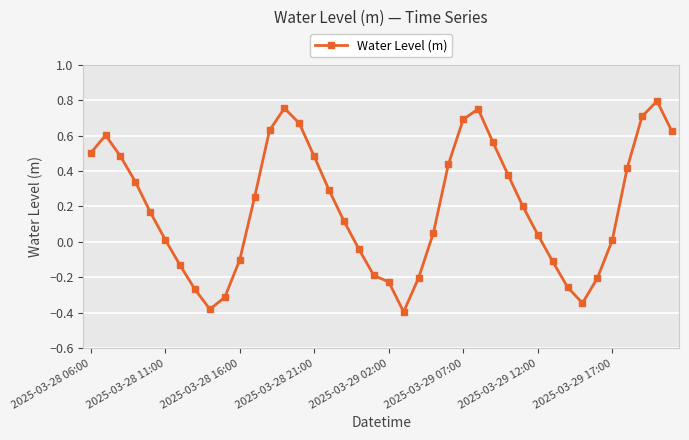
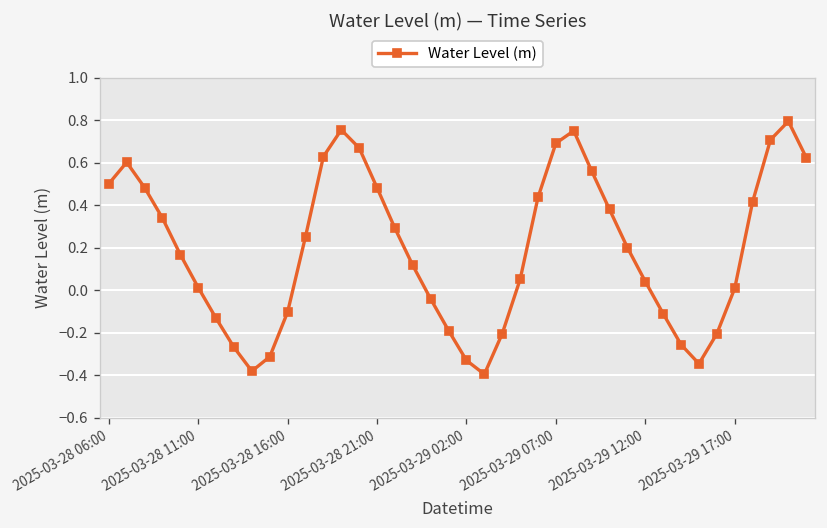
2025-03-29 02:00: -0.23 -> -0.33
